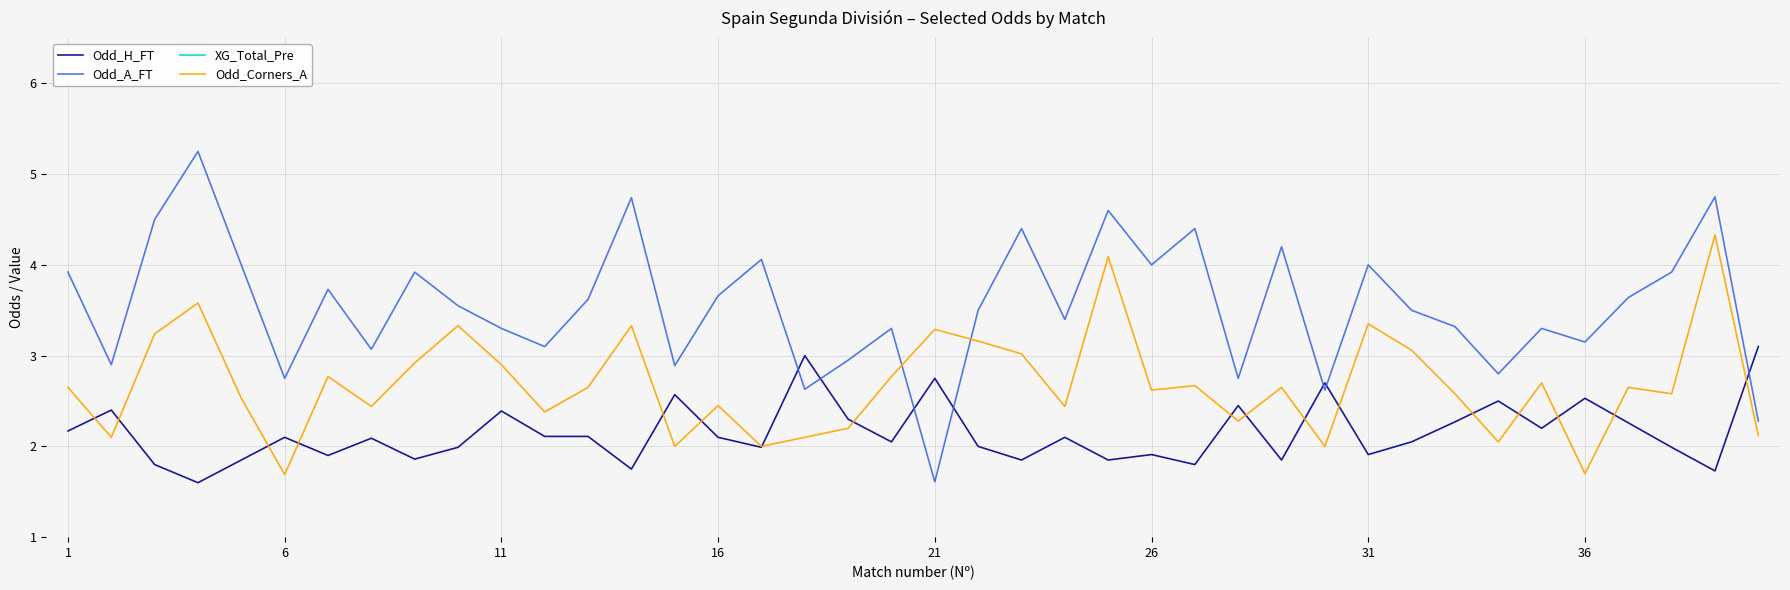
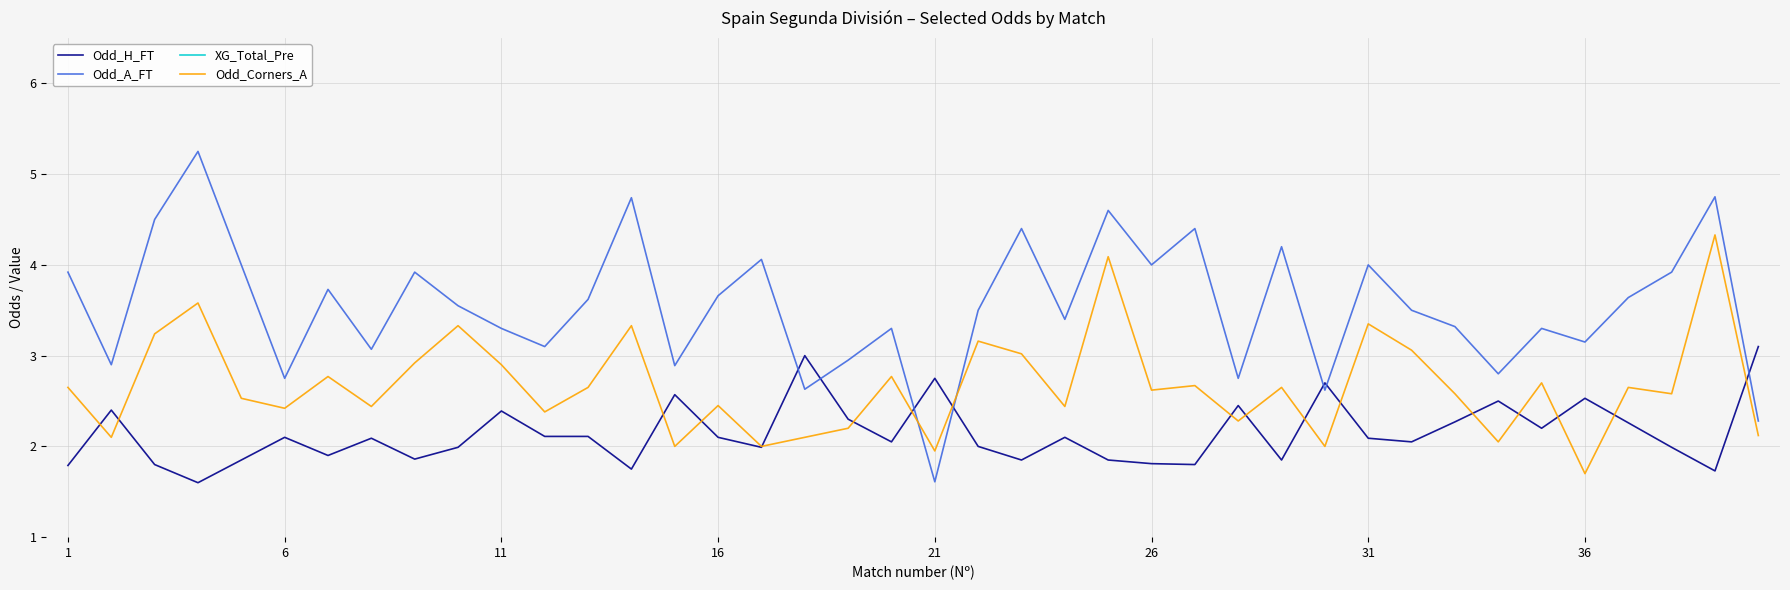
Odd_H_FT, 1: 2.2 -> 1.8
Odd_Corners_A, 6: 1.7 -> 2.4
Odd_Corners_A, 21: 3.3 -> 2.0
Odd_H_FT, 26: 1.9 -> 1.8
Odd_H_FT, 31: 1.9 -> 2.1
